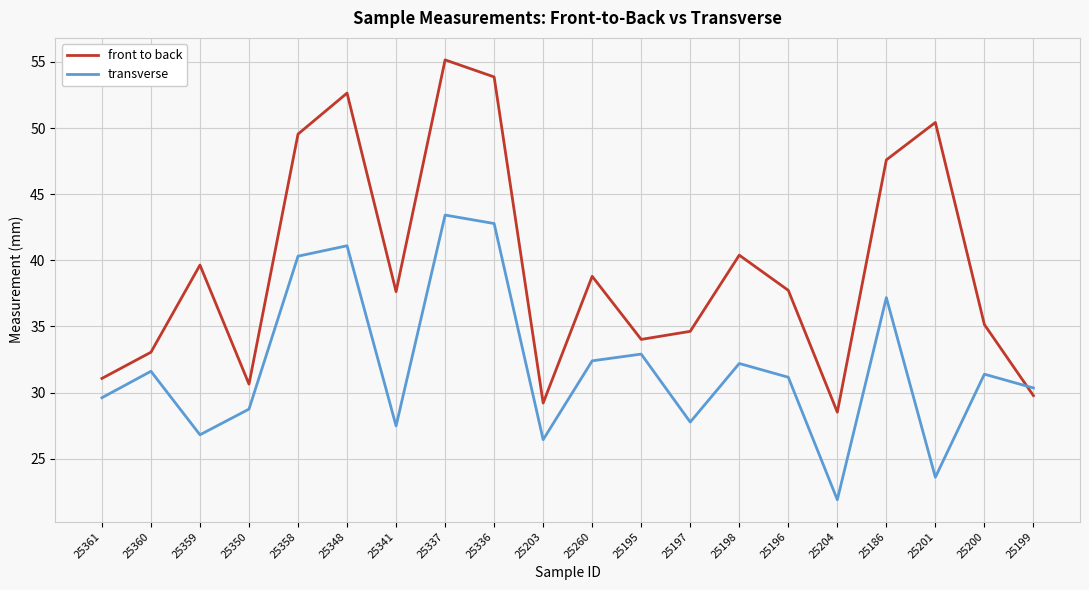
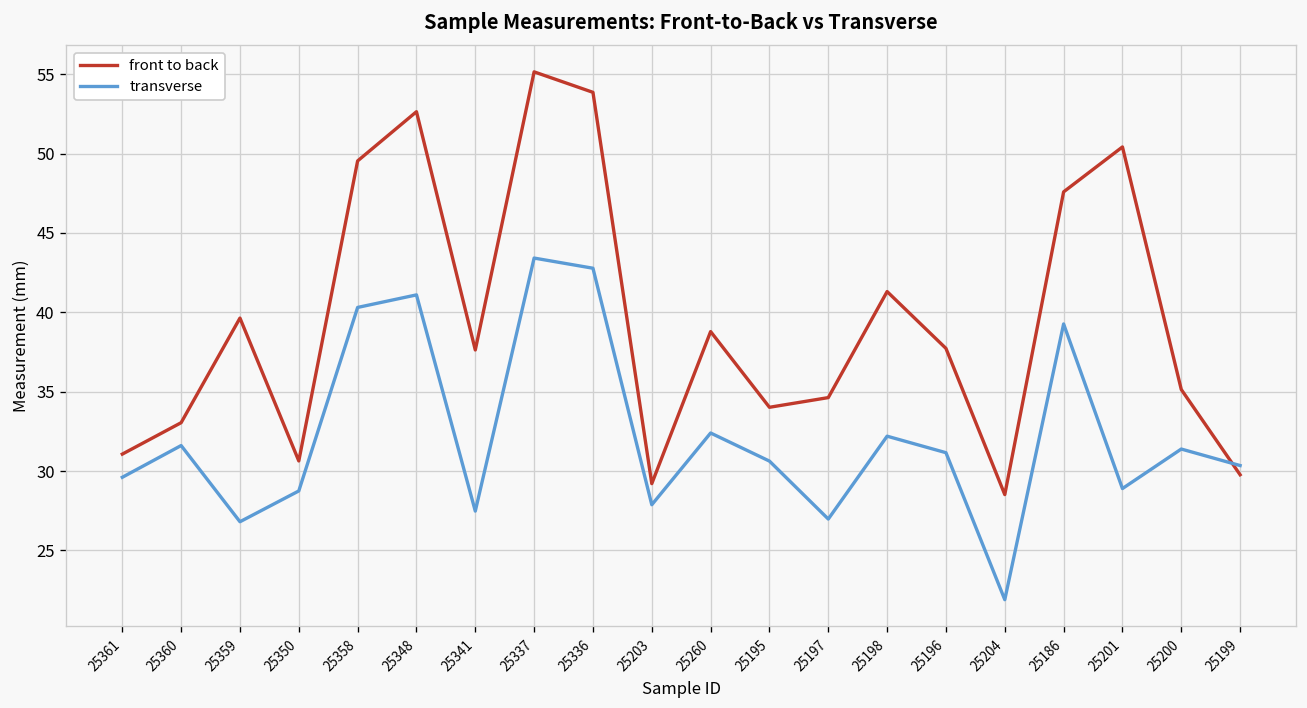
transverse, 25203: 26.4 -> 27.9
transverse, 25195: 32.9 -> 30.6
transverse, 25197: 27.8 -> 27.0
front to back, 25198: 40.4 -> 41.3
transverse, 25186: 37.2 -> 39.3
transverse, 25201: 23.6 -> 28.9
